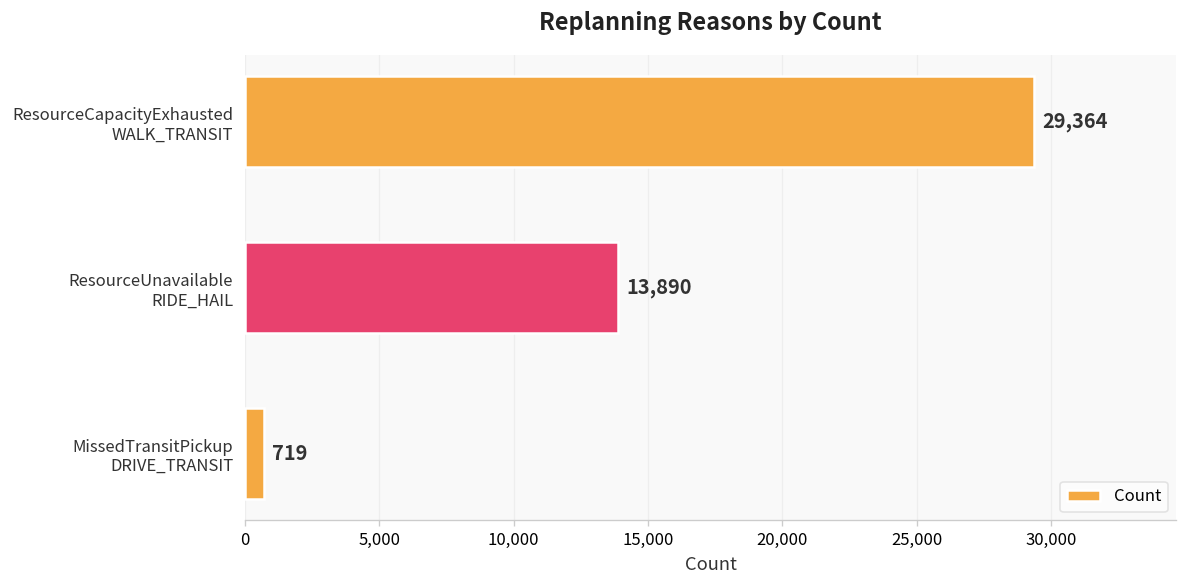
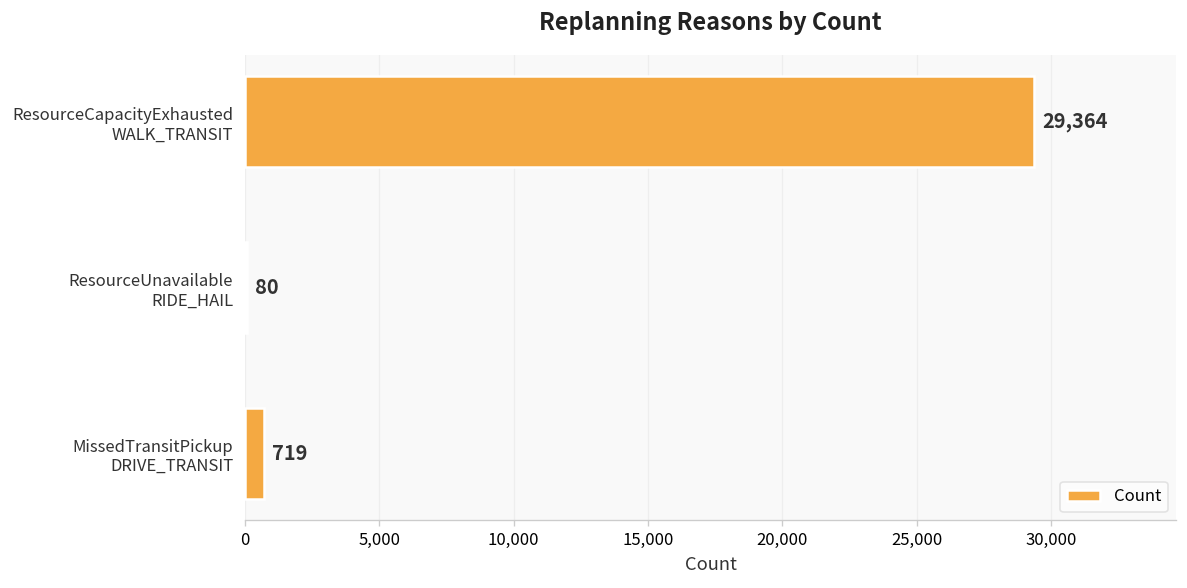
ResourceUnavailable RIDE_HAIL: 13,890 -> 80
